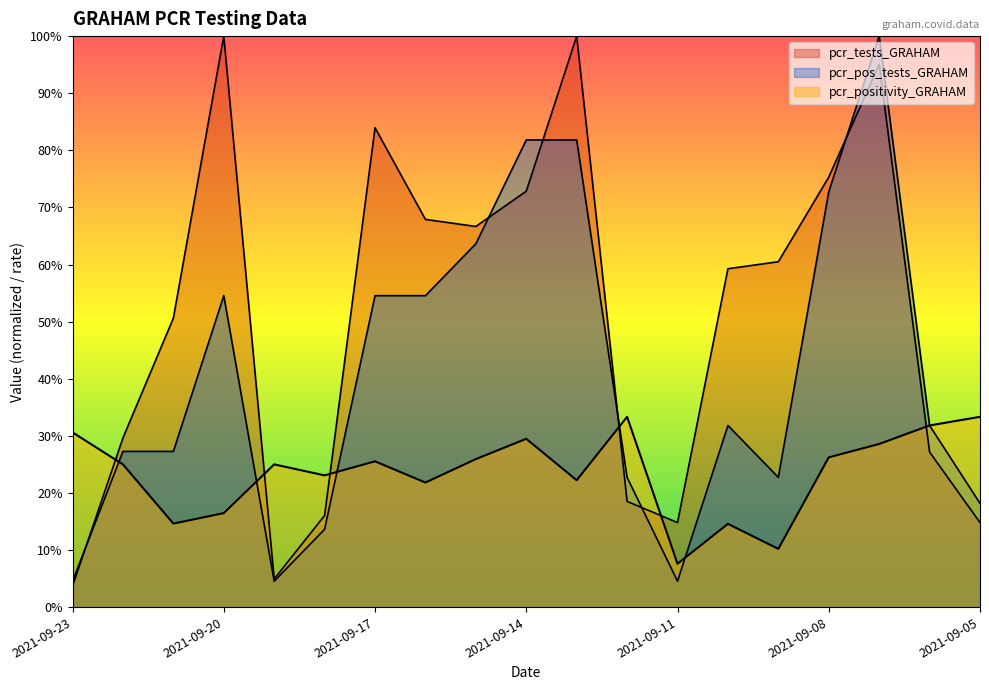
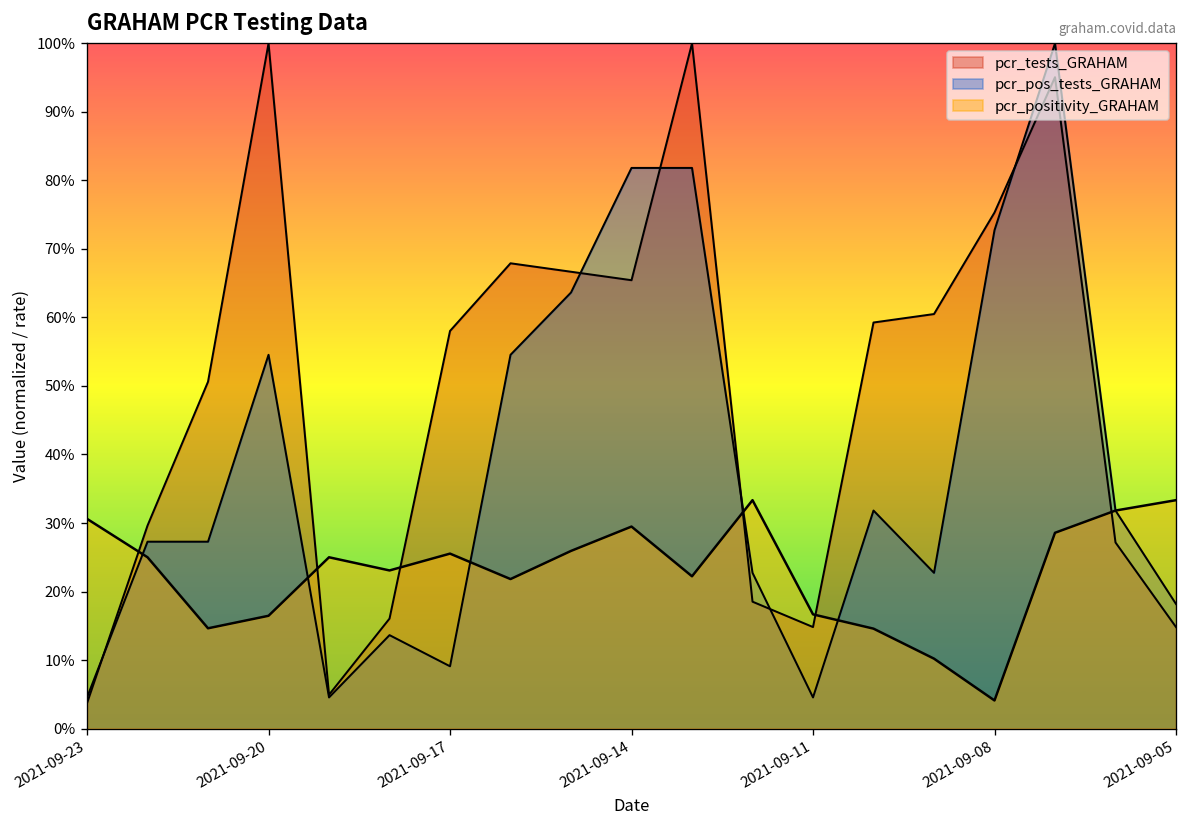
pcr_tests_GRAHAM, 2021-09-17: 84% -> 58%
pcr_pos_tests_GRAHAM, 2021-09-17: 55% -> 9%
pcr_tests_GRAHAM, 2021-09-14: 73% -> 65%
pcr_positivity_GRAHAM, 2021-09-11: 8% -> 17%
pcr_positivity_GRAHAM, 2021-09-08: 26% -> 4%
